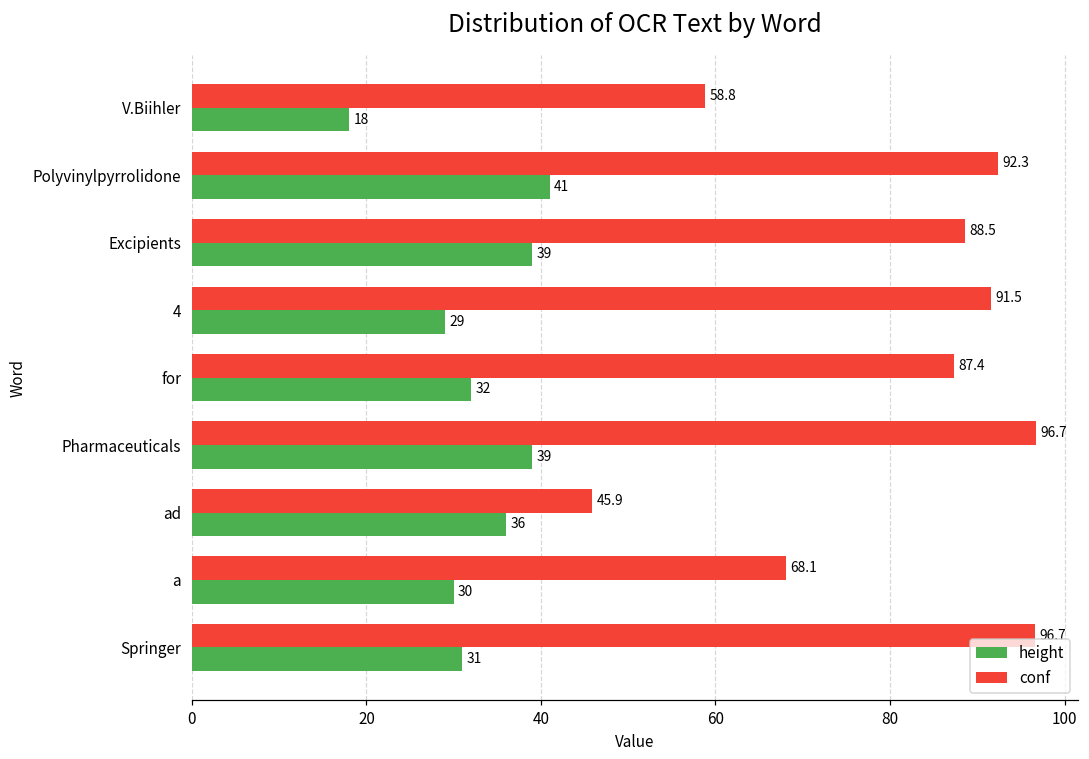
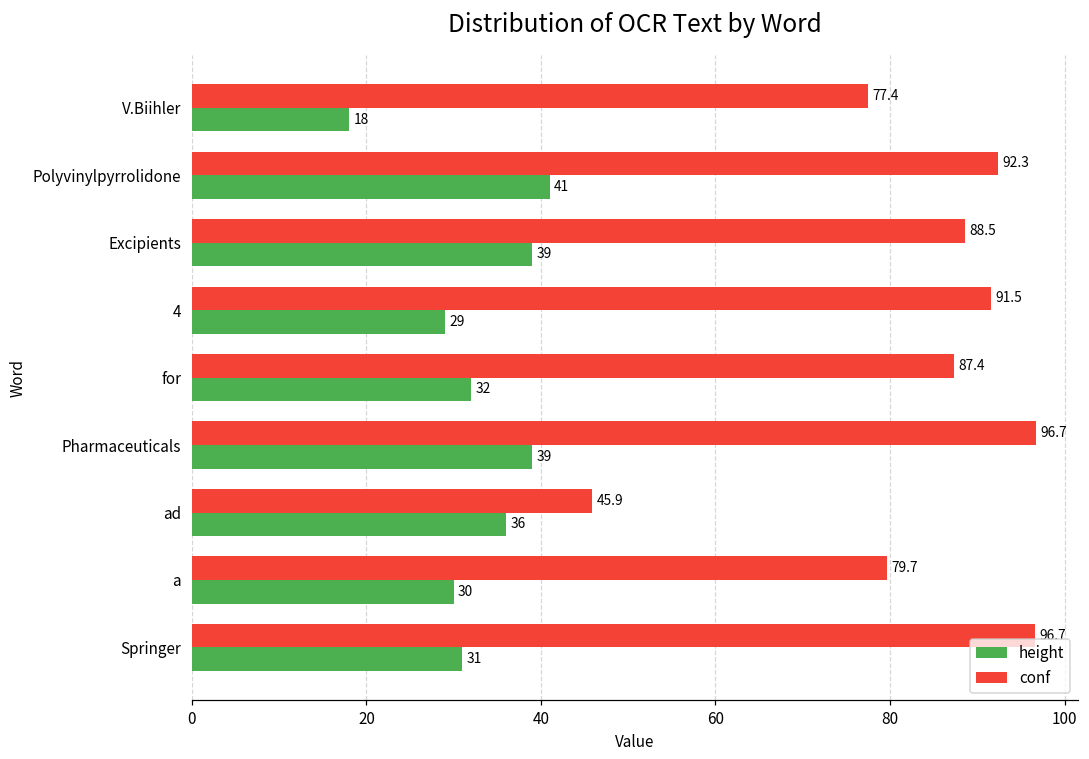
conf, V.Biihler: 58.8 -> 77.4
conf, a: 68.1 -> 79.7
